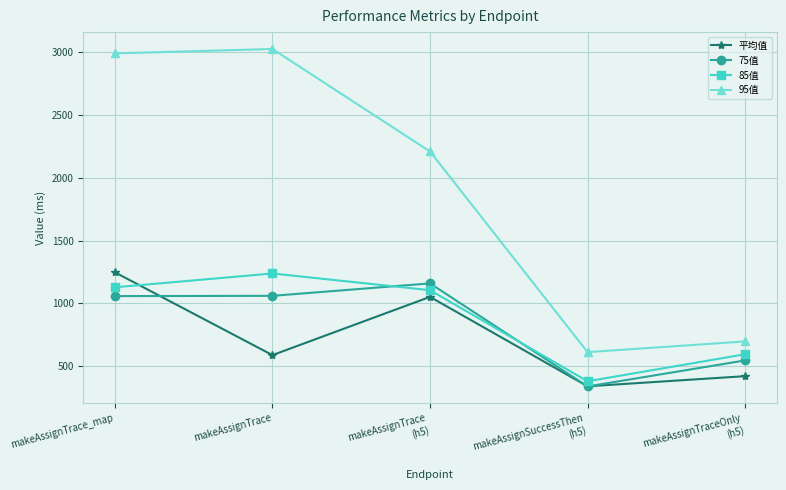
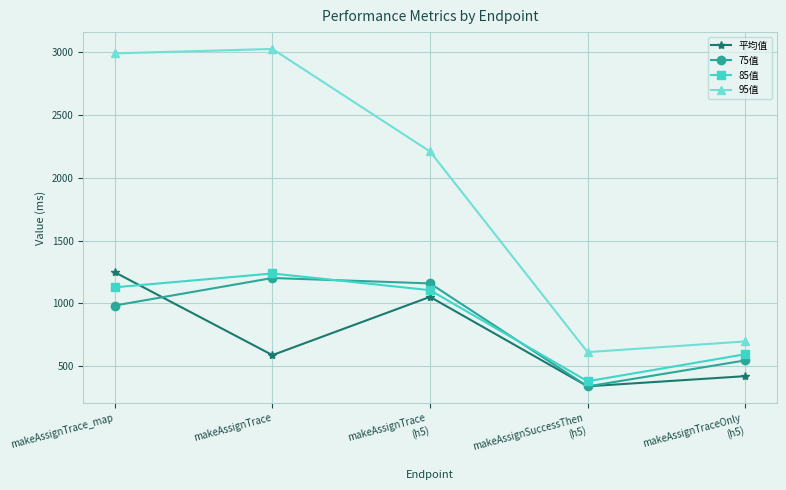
75值, makeAssignTrace_map: 1060 -> 980
75值, makeAssignTrace: 1060 -> 1200
